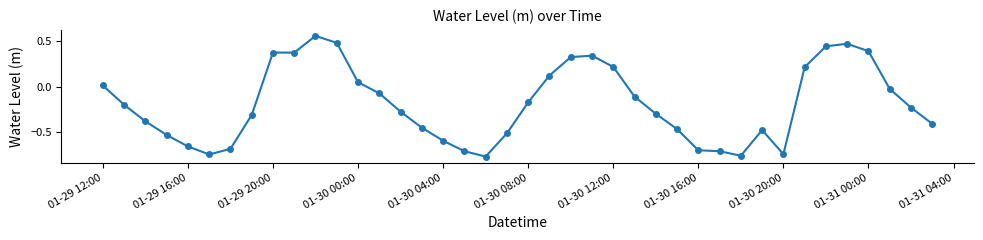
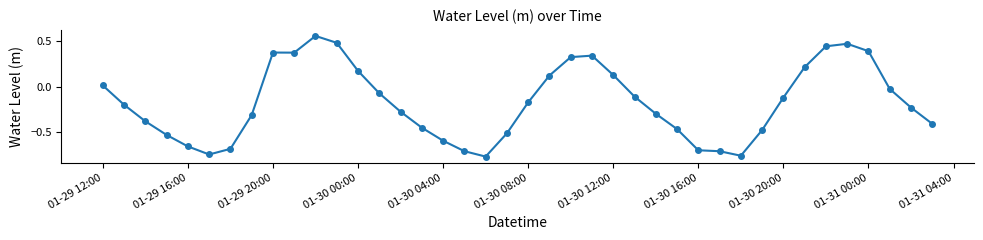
01-30 00:00: 0.0 -> 0.2
01-30 12:00: 0.2 -> 0.1
01-30 20:00: -0.7 -> -0.1
